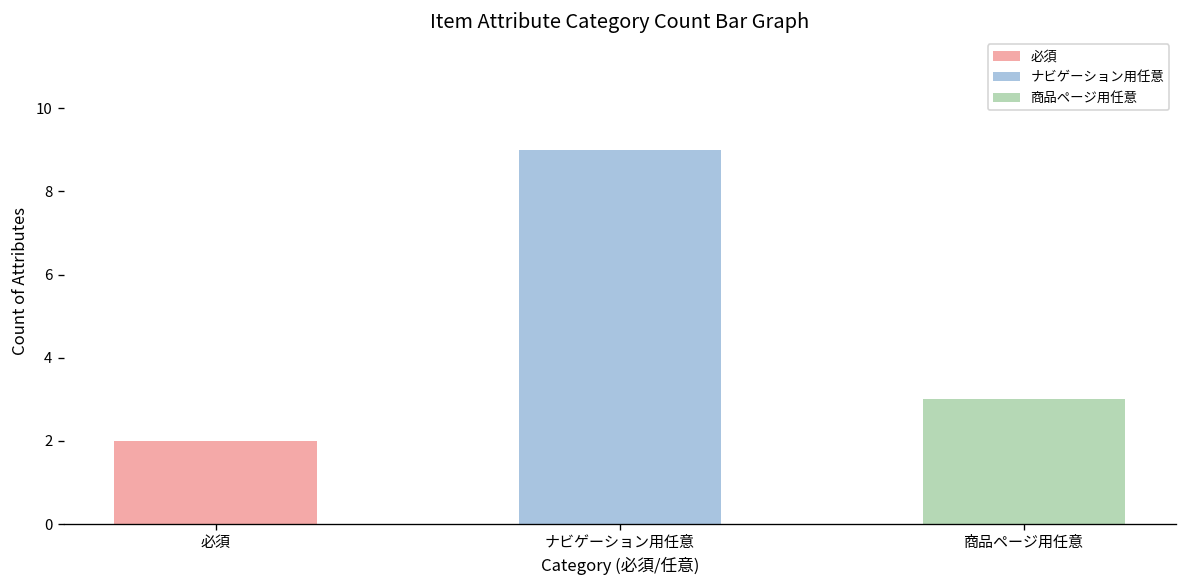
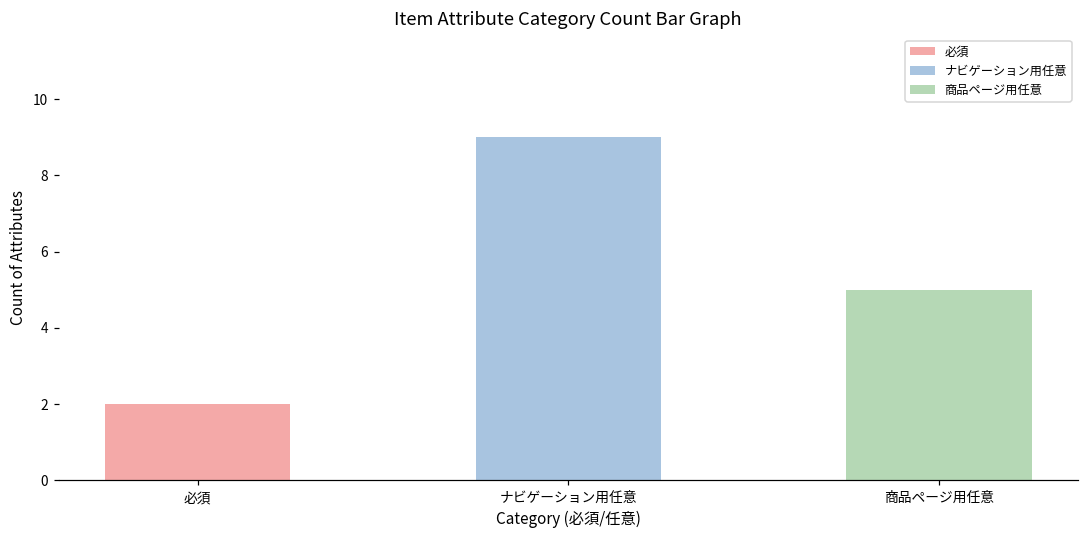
商品ページ用任意: 3 -> 5
